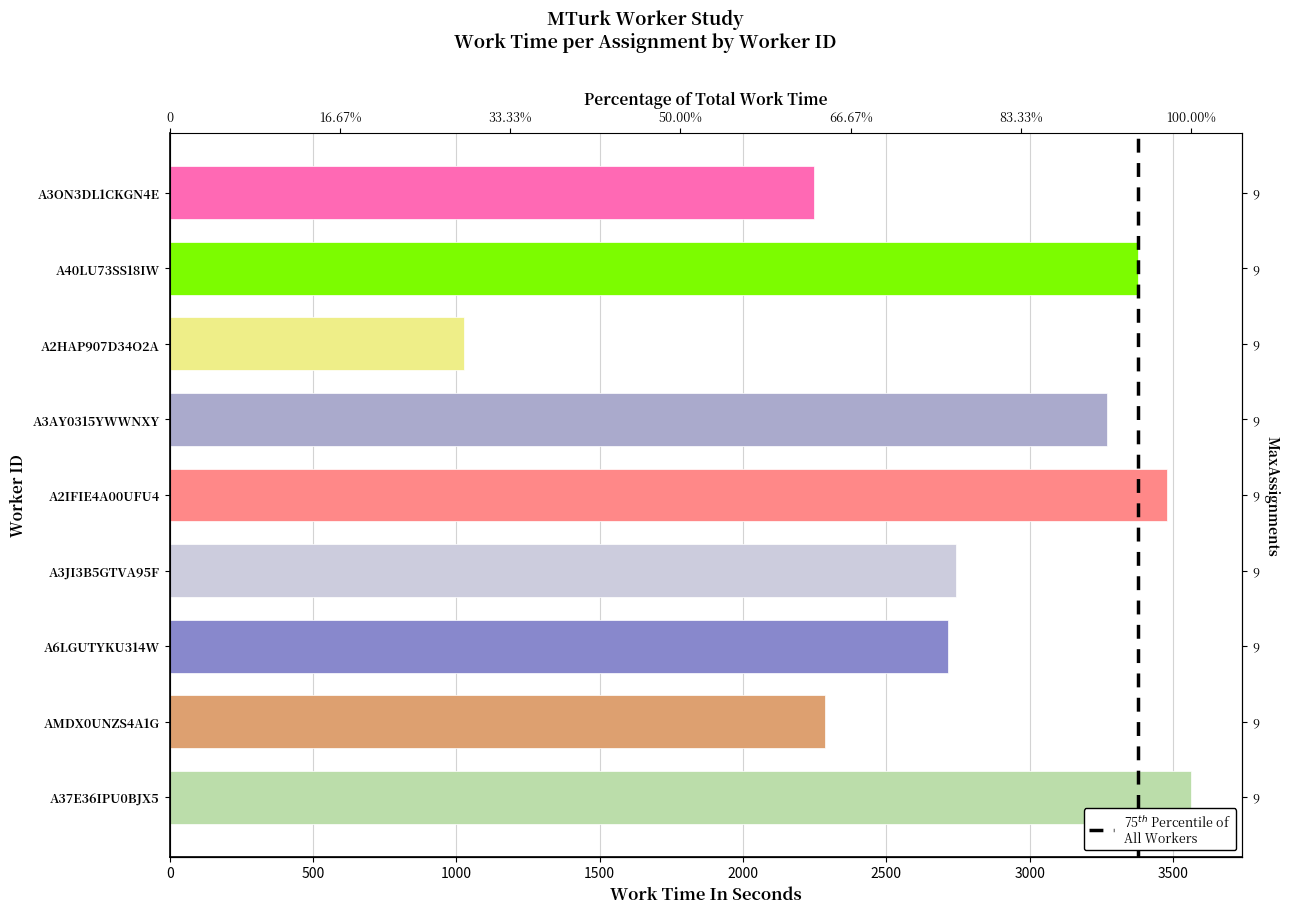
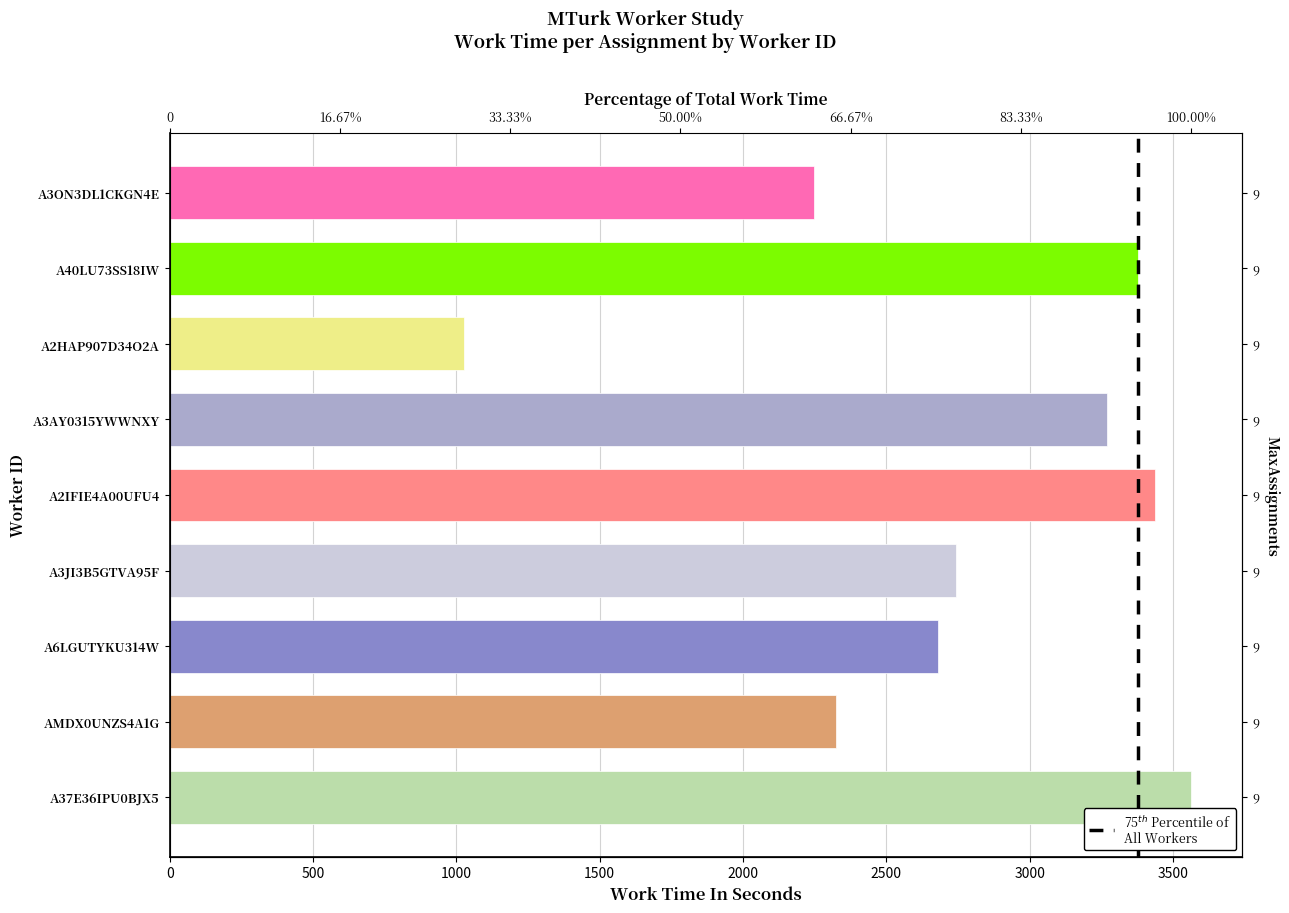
A2IFIE4A00UFU4: 3480 -> 3440
A6LGUTYKU314W: 2720 -> 2680
AMDX0UNZS4A1G: 2290 -> 2330
